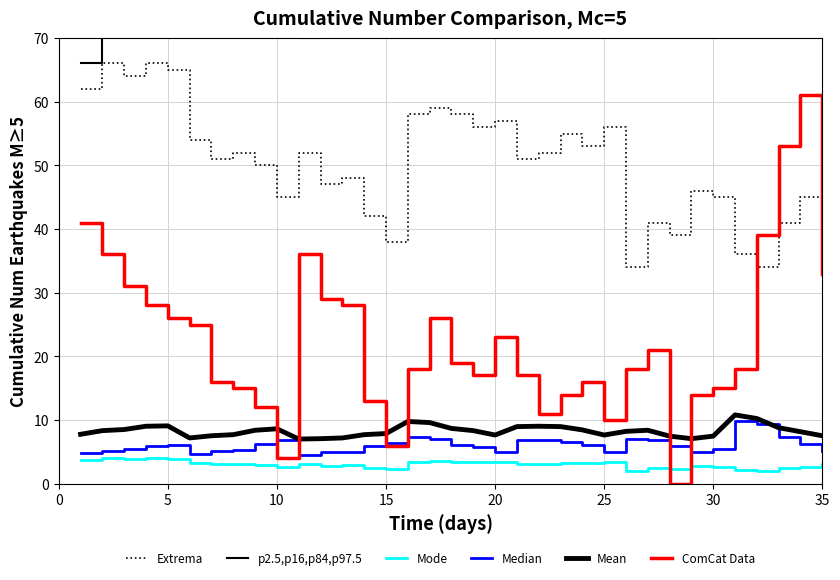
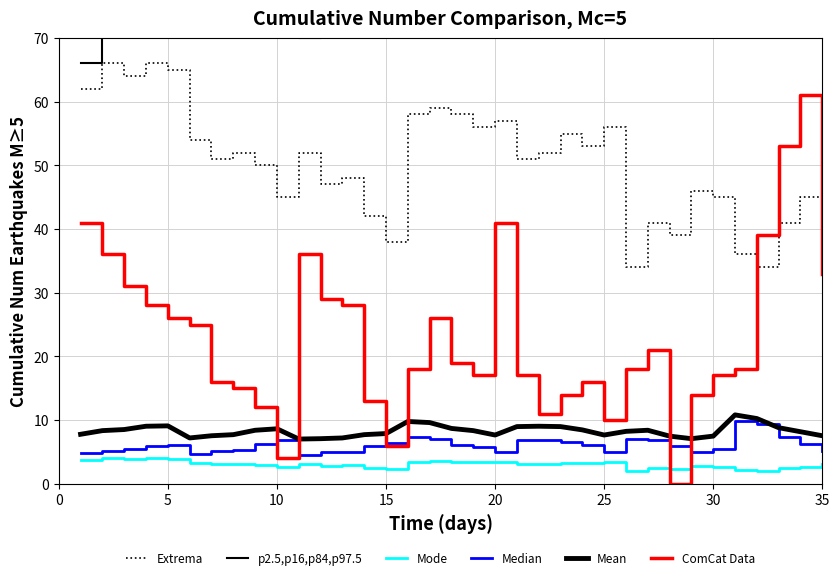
ComCat Data, 20: 23 -> 41
ComCat Data, 30: 15 -> 17
